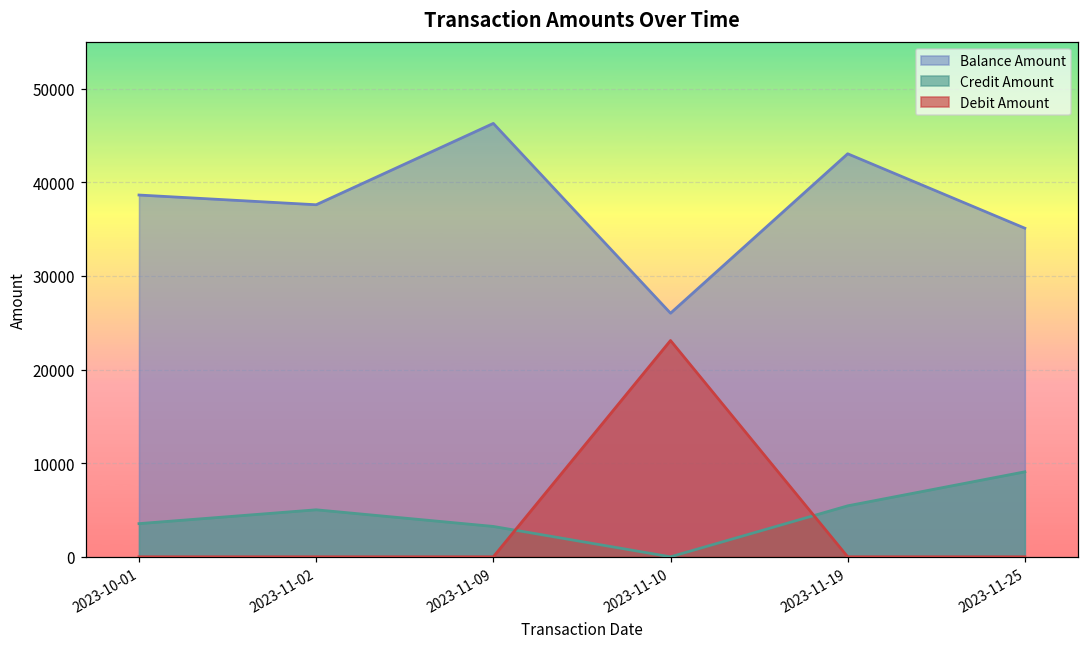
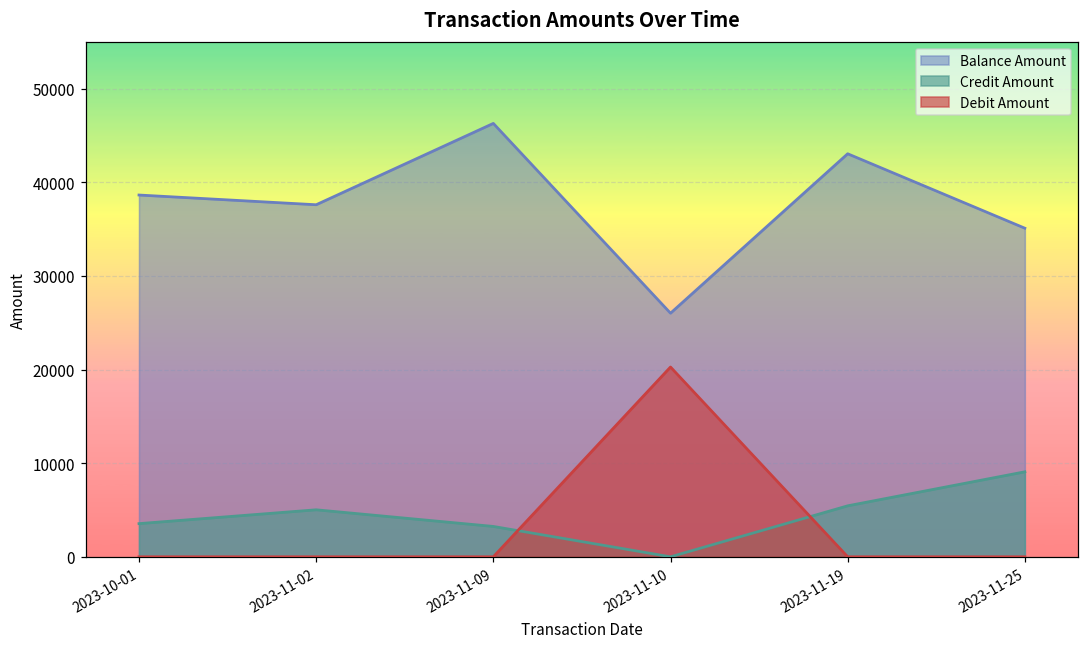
Debit Amount, 2023-11-10: 23000 -> 20000
